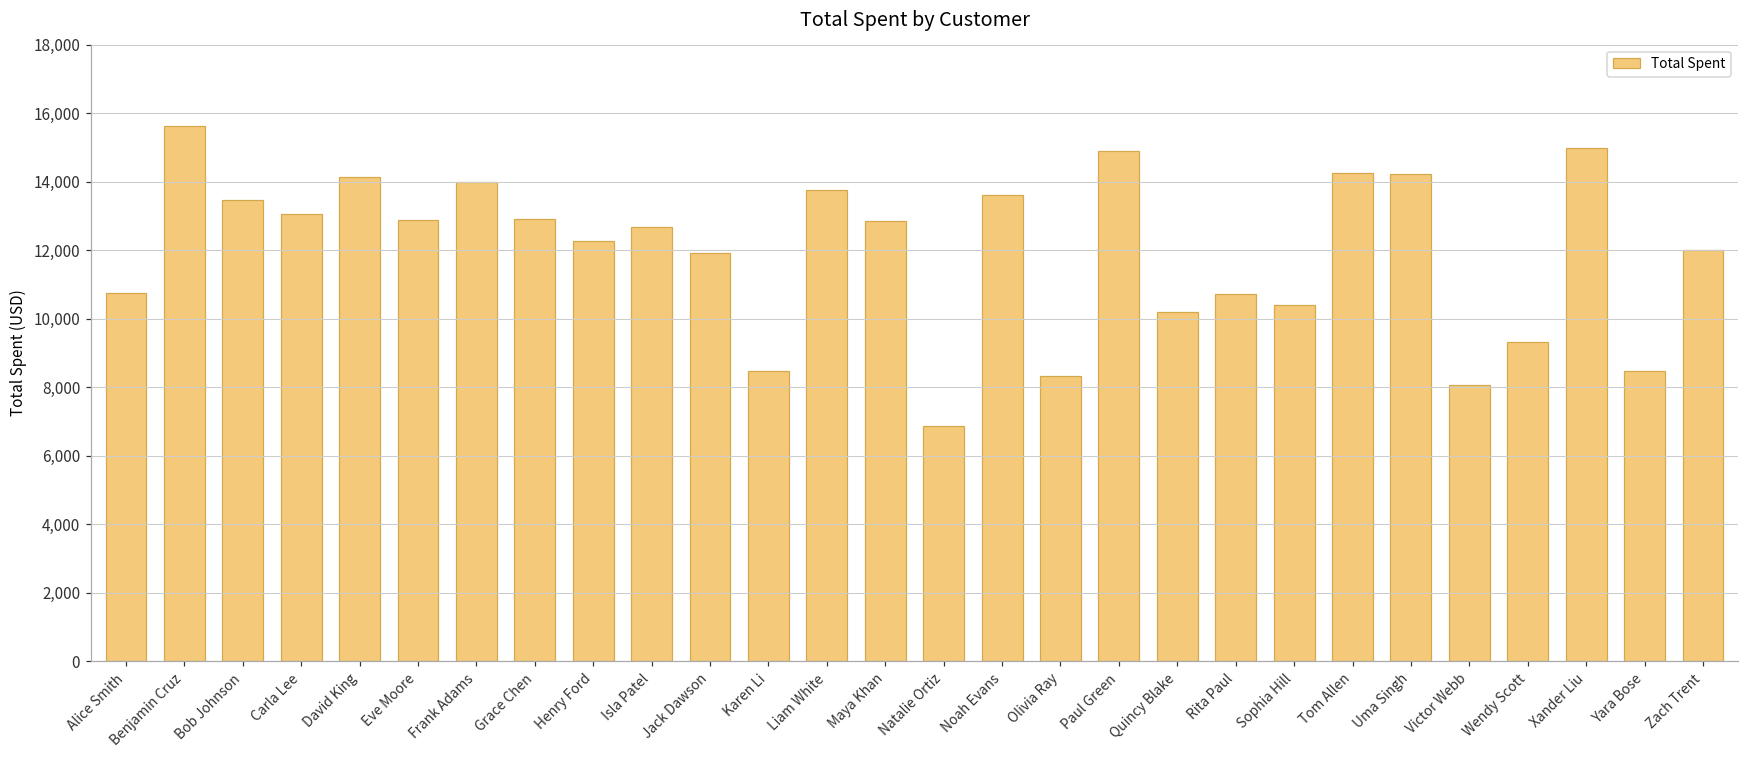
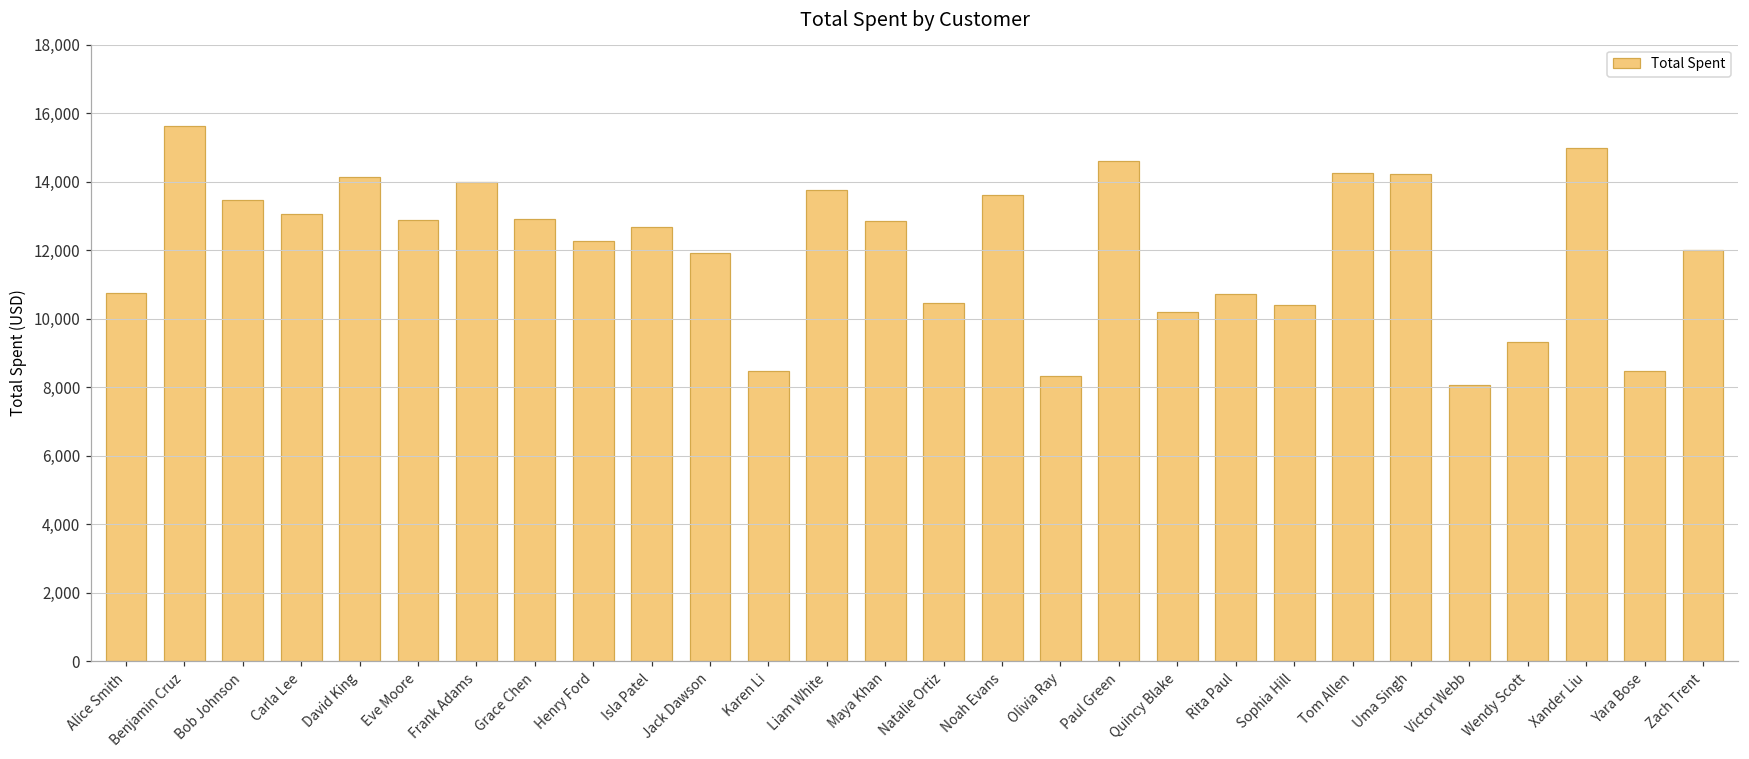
Natalie Ortiz: 6,900 -> 10,500
Paul Green: 14,900 -> 14,600
